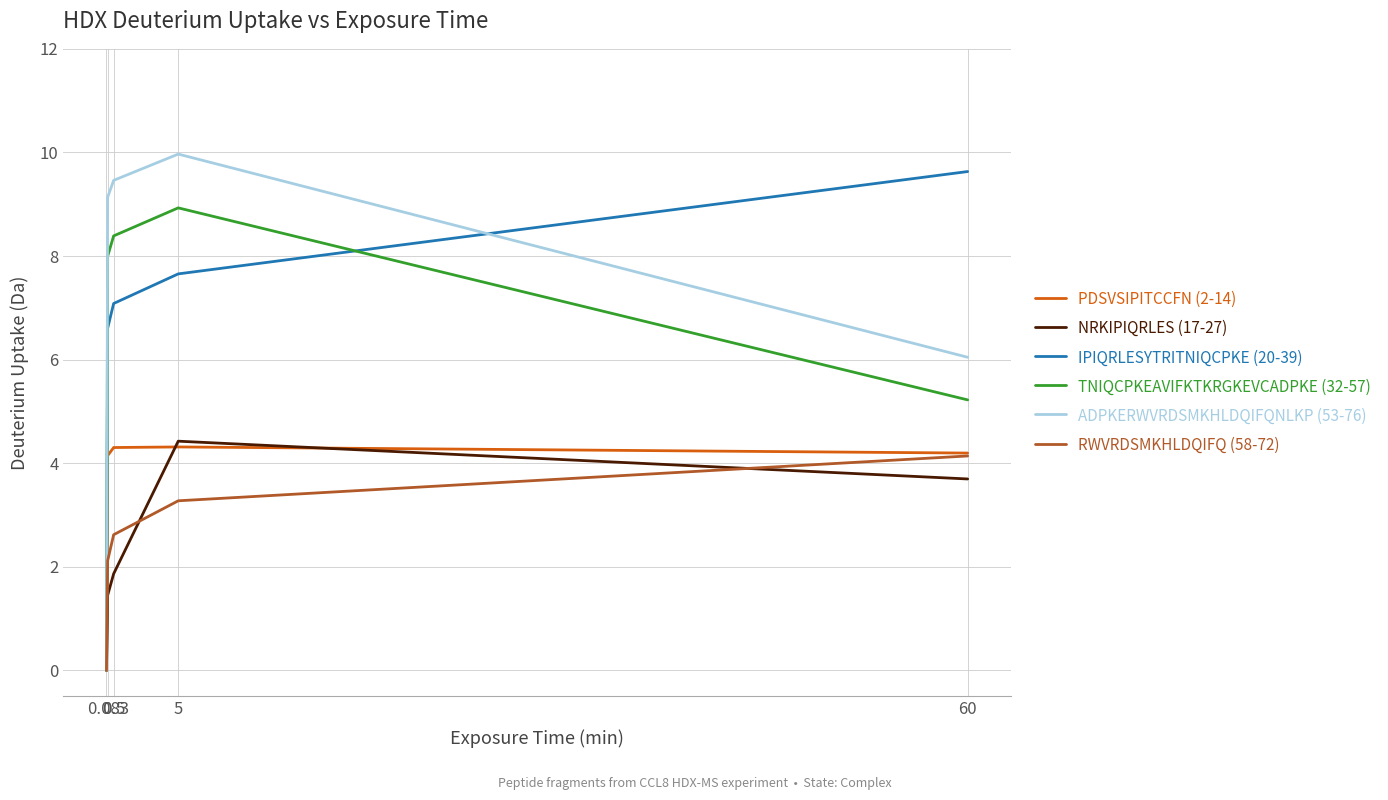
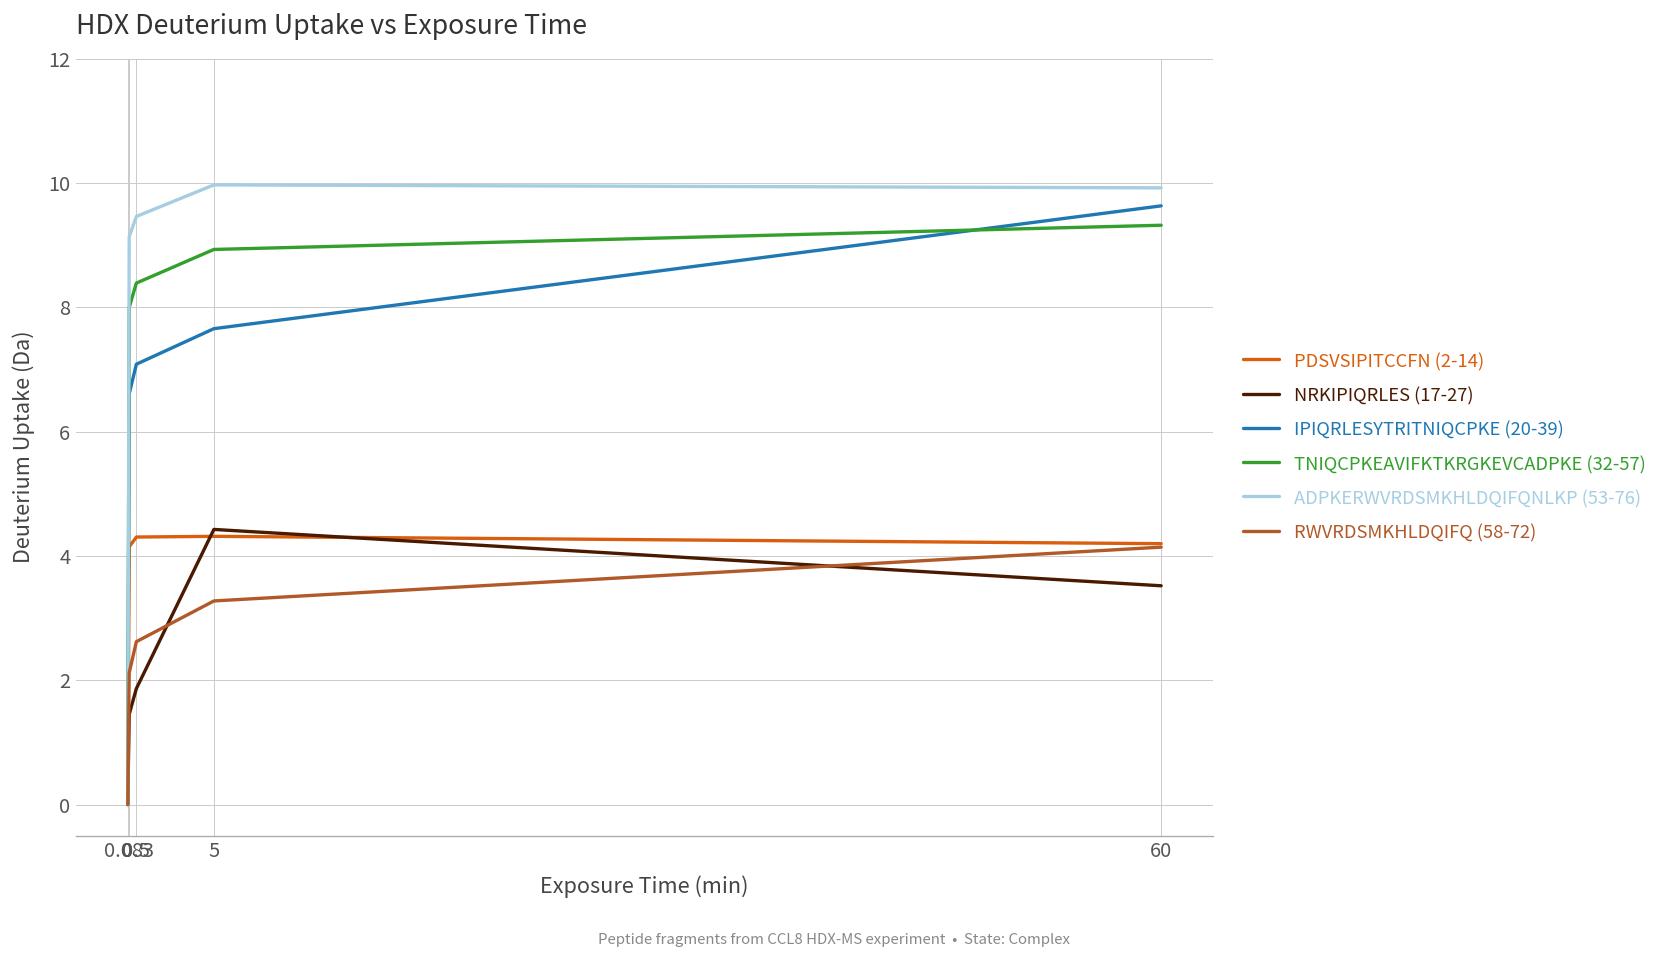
NRKIPIQRLES (17-27), 60: 3.7 -> 3.5
TNIQCPKEAVIFKTKRGKEVCADPKE (32-57), 60: 5.2 -> 9.3
ADPKERWVRDSMKHLDQIFQNLKP (53-76), 60: 6.0 -> 9.9
